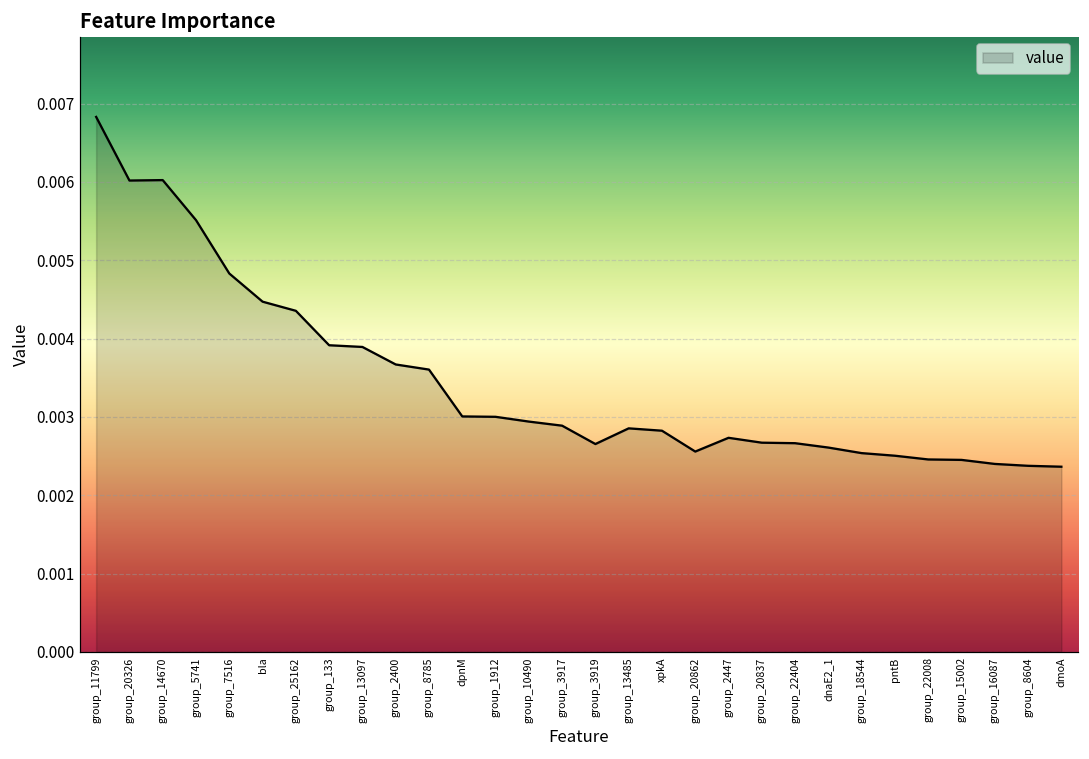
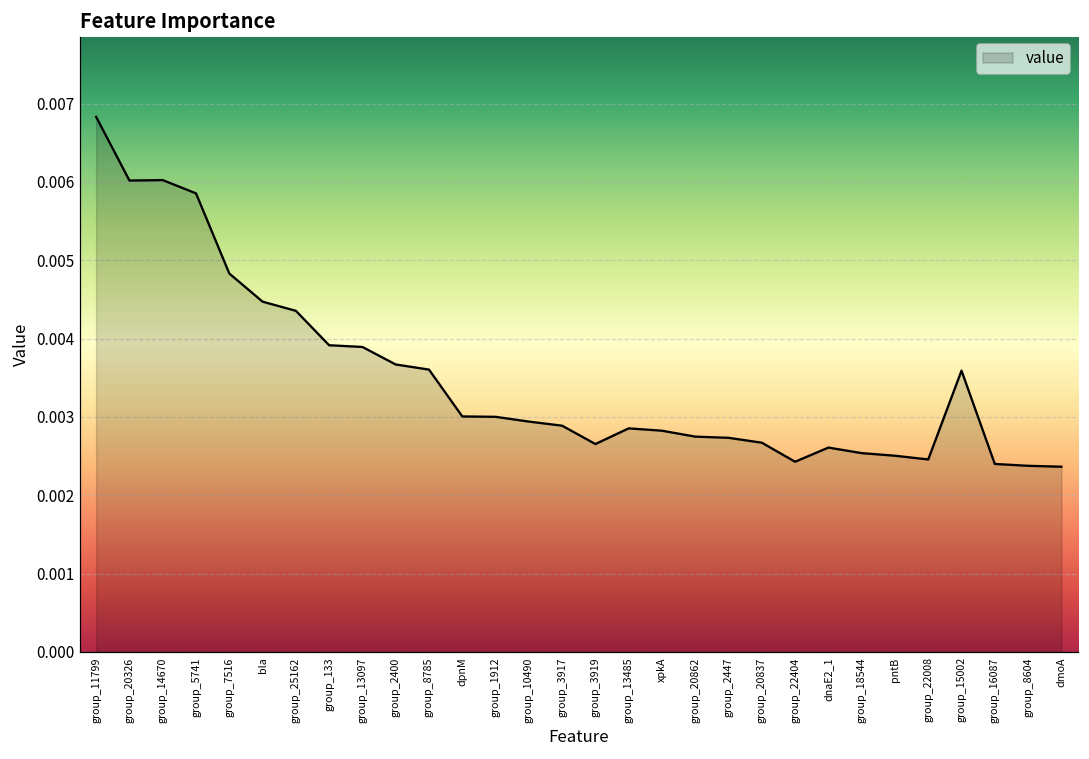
group_5741: 0.0055 -> 0.0059
group_20862: 0.0026 -> 0.0027
group_22404: 0.0027 -> 0.0024
group_15002: 0.0025 -> 0.0036
